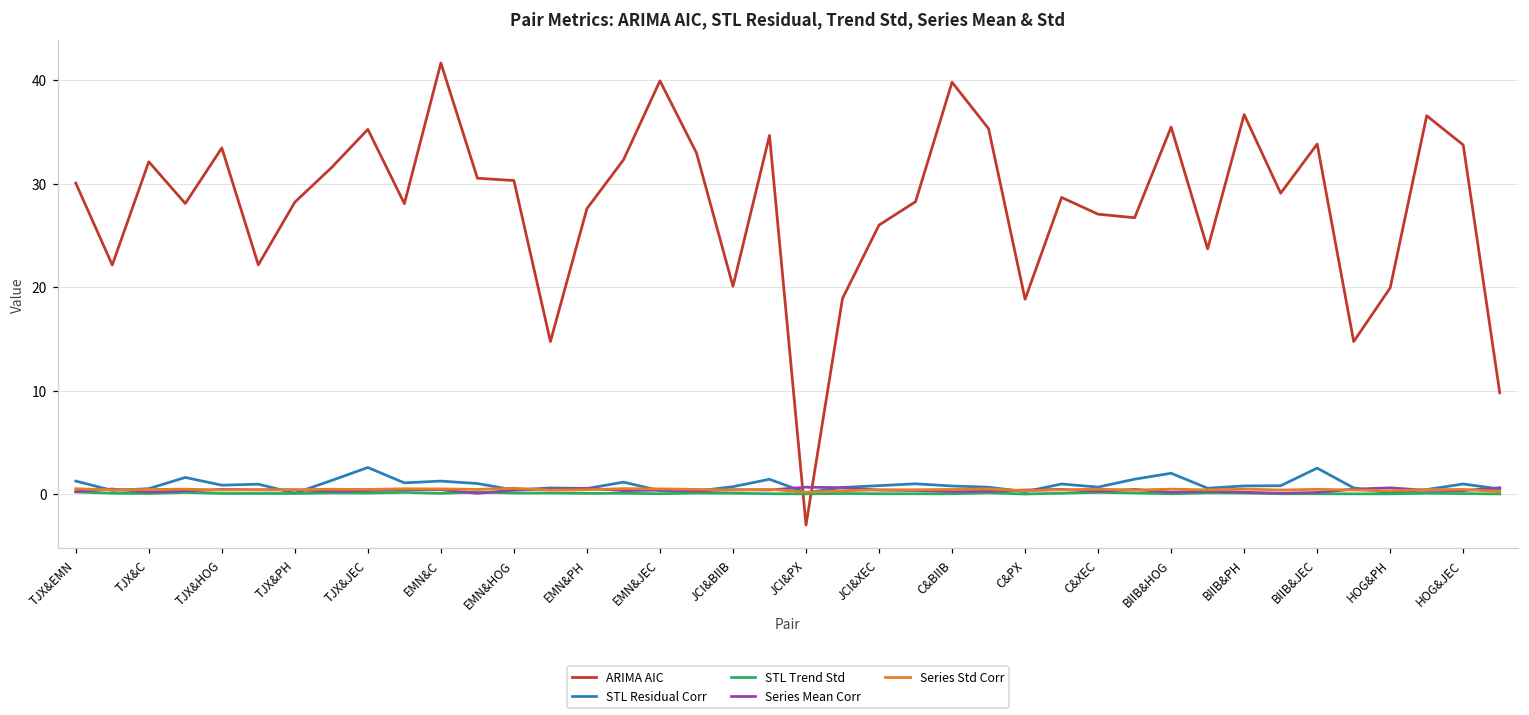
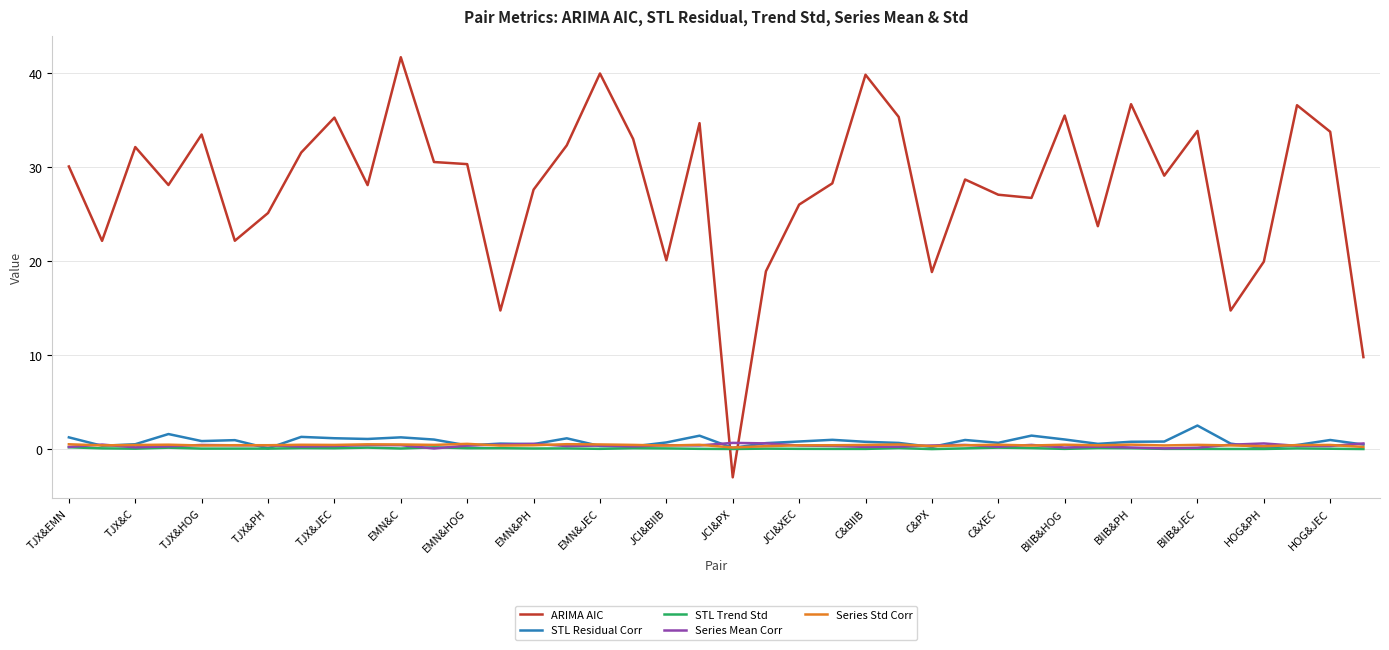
ARIMA AIC, TJX&PH: 28 -> 25
STL Residual Corr, TJX&JEC: 3 -> 1
STL Residual Corr, BIIB&HOG: 2 -> 1
